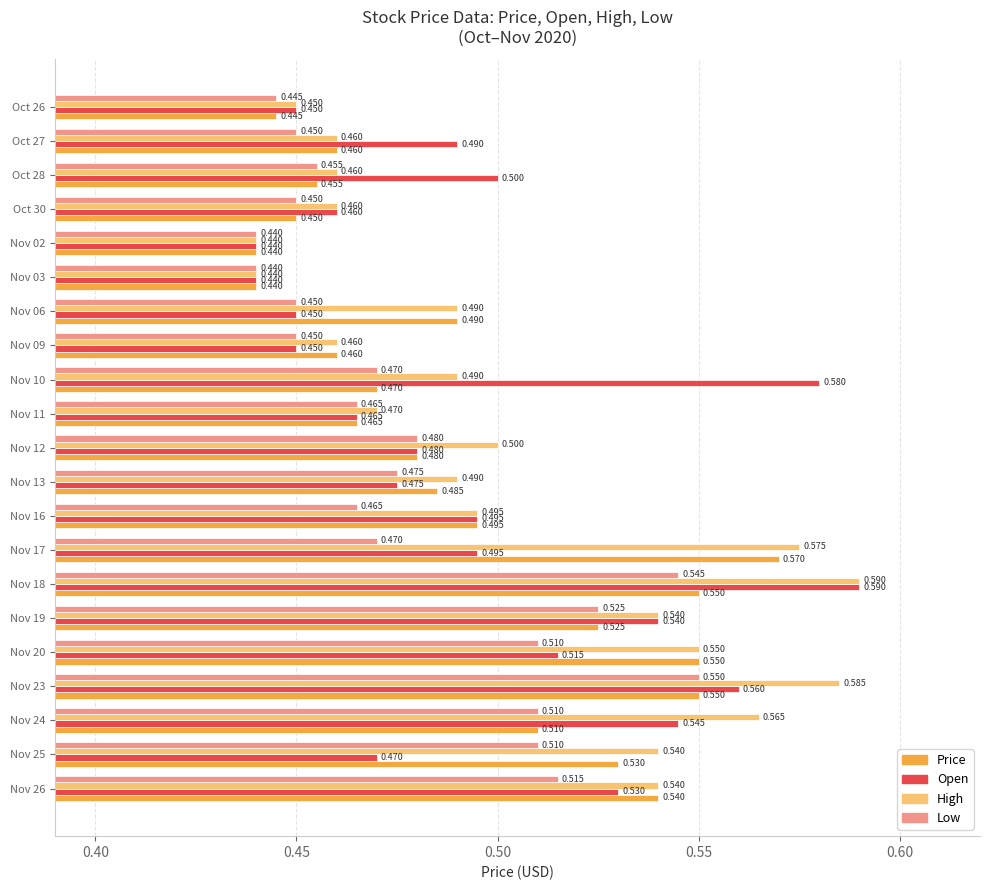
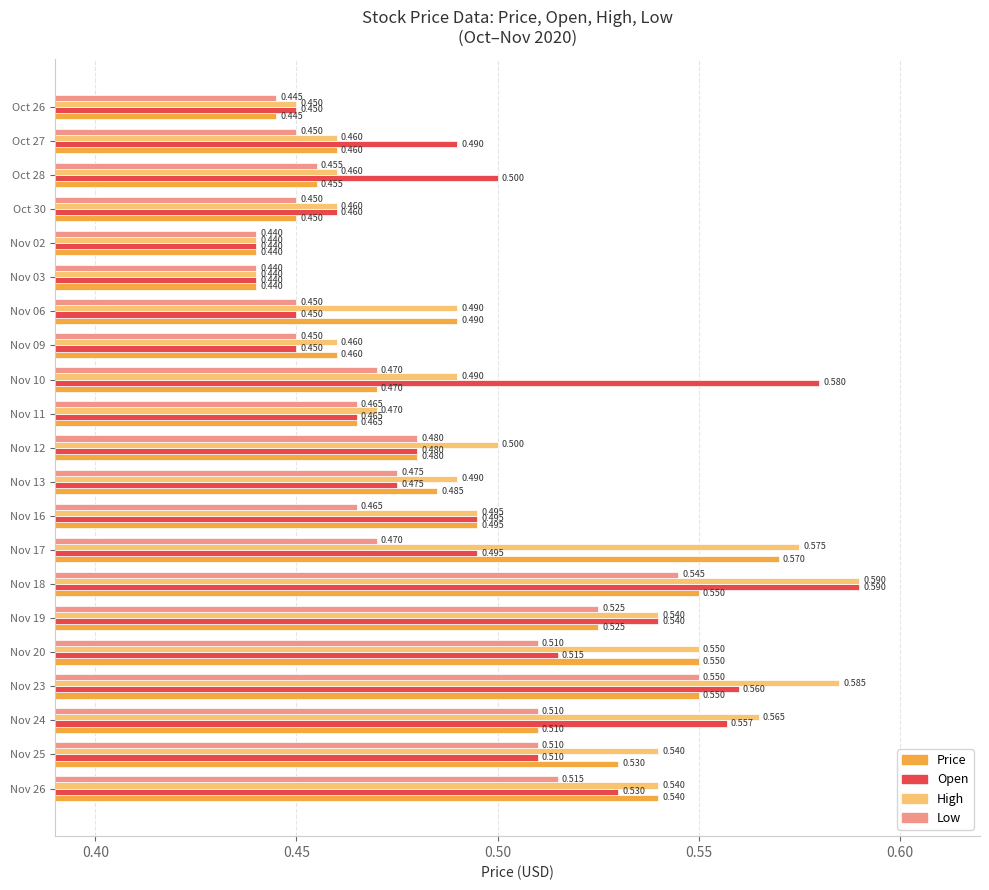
Open, Nov 24: 0.545 -> 0.557
Open, Nov 25: 0.470 -> 0.510
